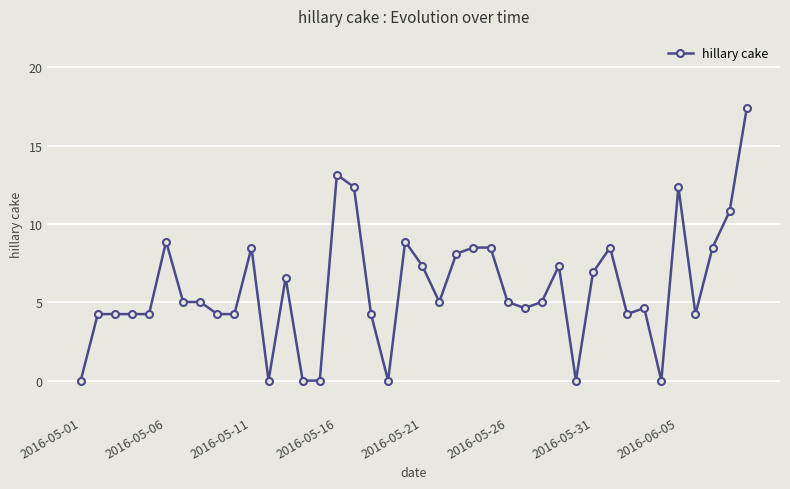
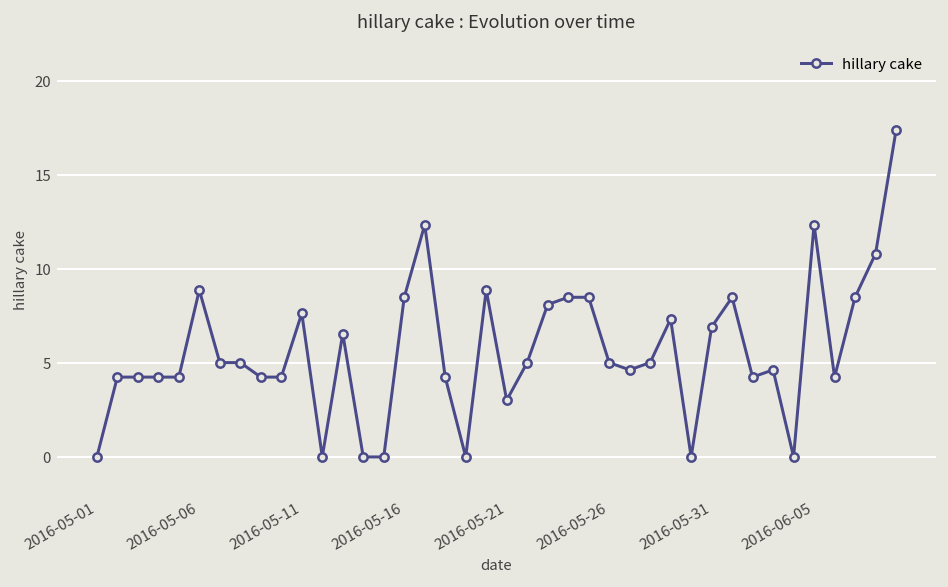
2016-05-11: 8.5 -> 7.6
2016-05-16: 13.1 -> 8.5
2016-05-21: 7.3 -> 3.0
